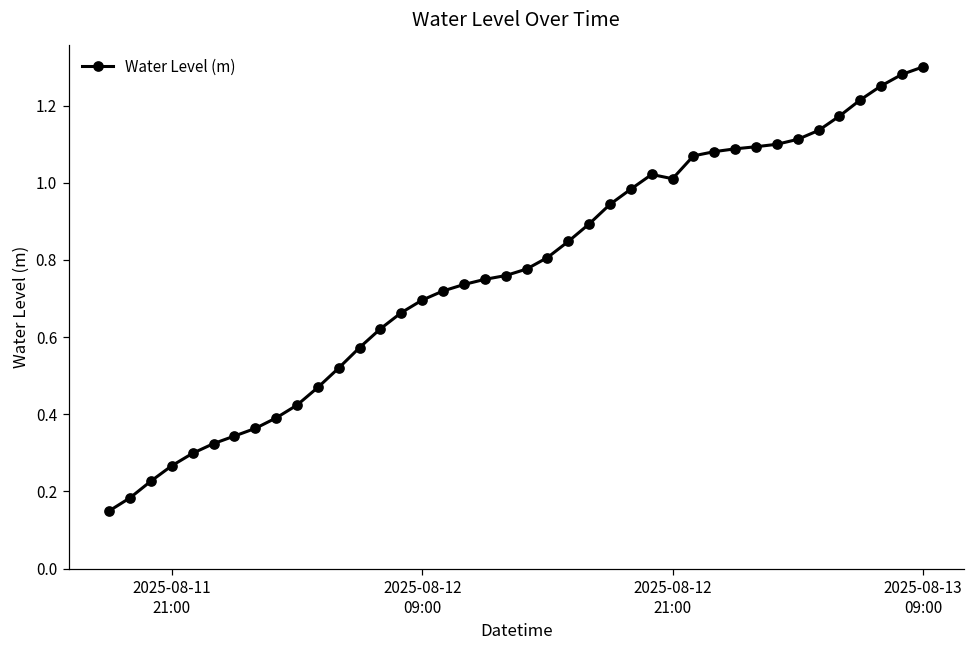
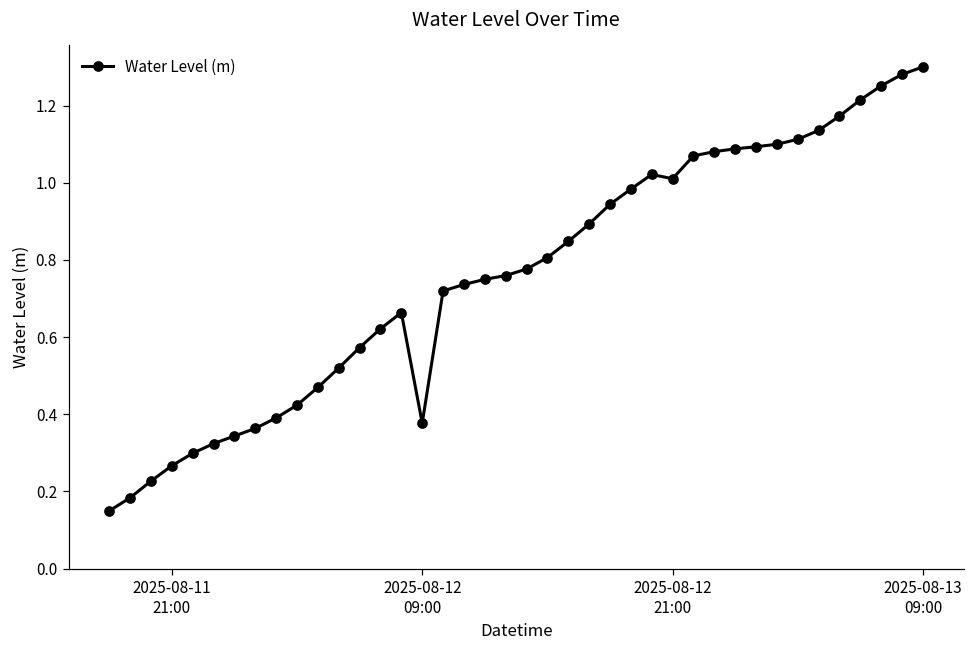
2025-08-12 09:00: 0.70 -> 0.38
